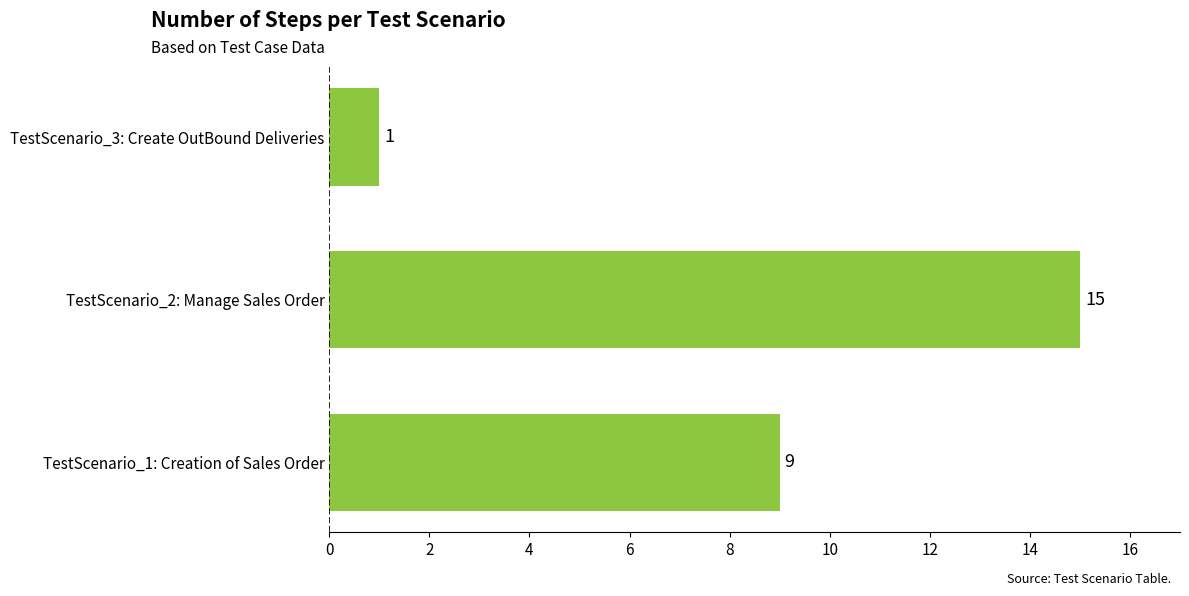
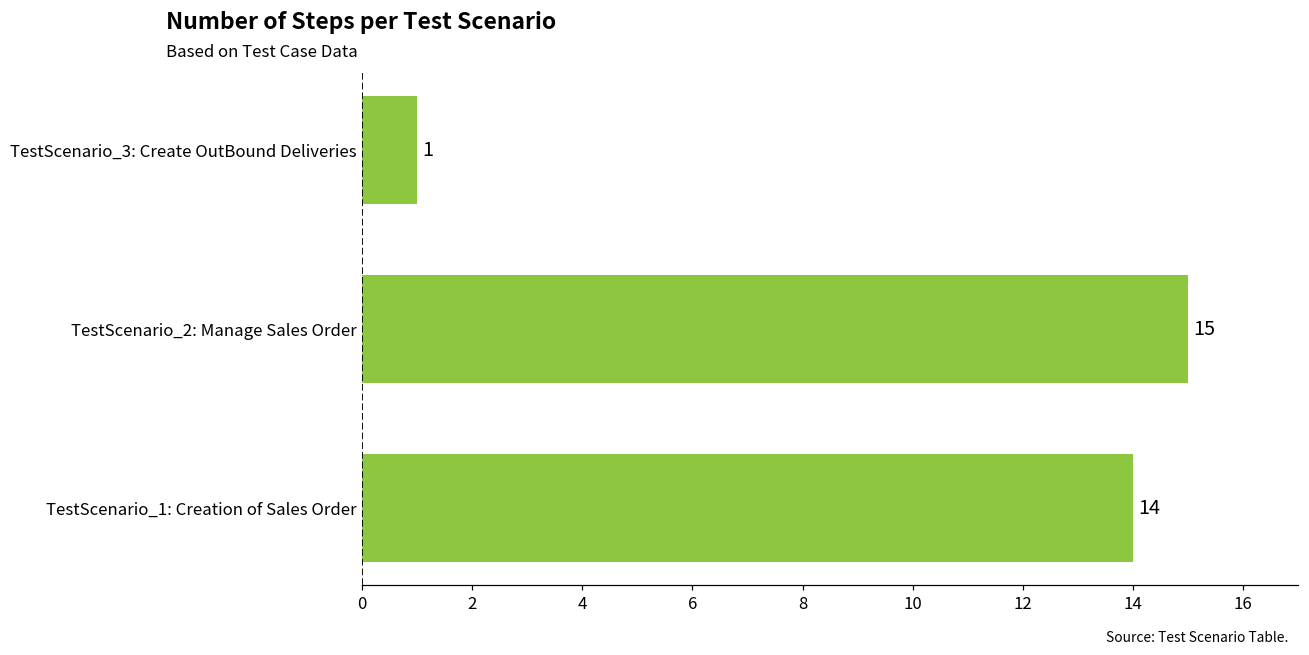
TestScenario_1: Creation of Sales Order: 9 -> 14
